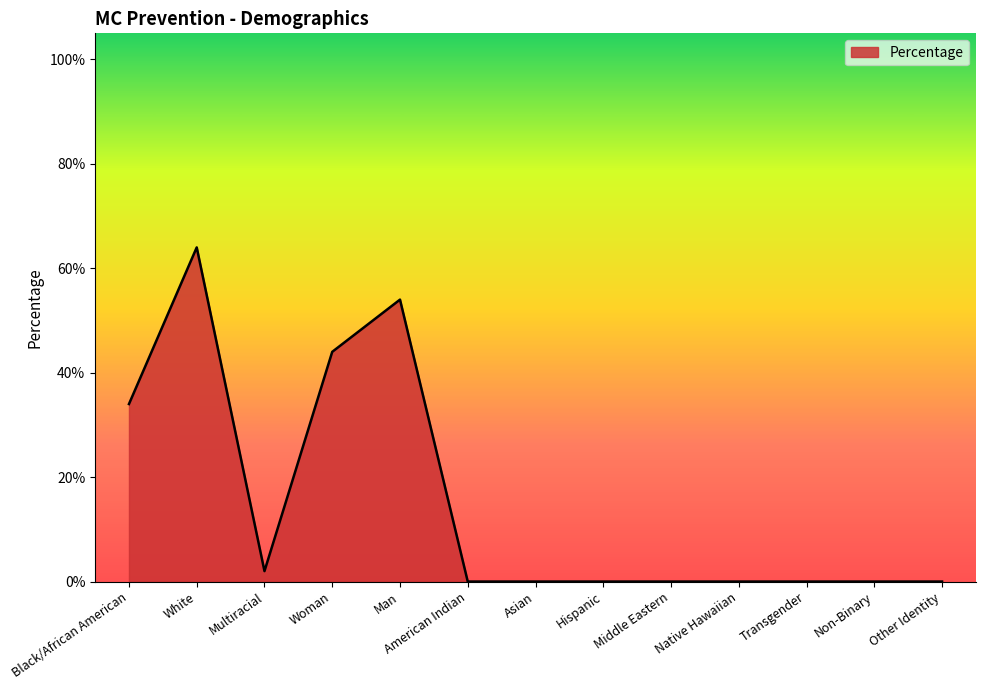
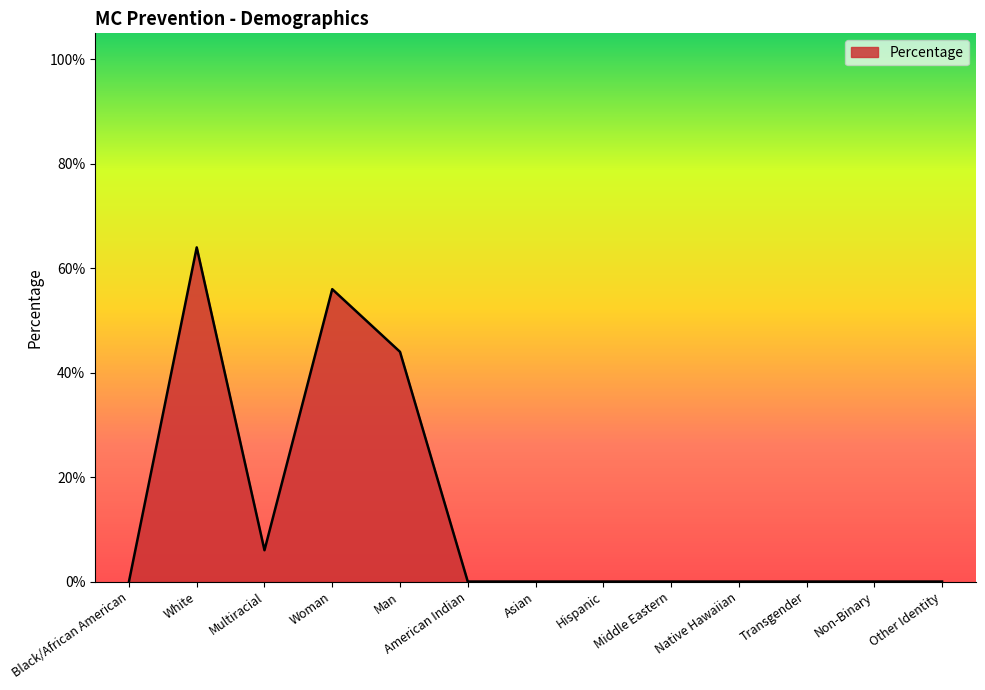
Black/African American: 34% -> 0%
Multiracial: 2% -> 6%
Woman: 44% -> 56%
Man: 54% -> 44%
